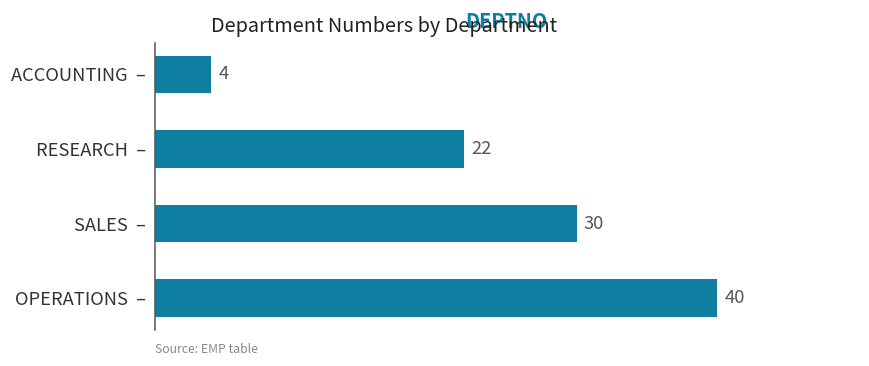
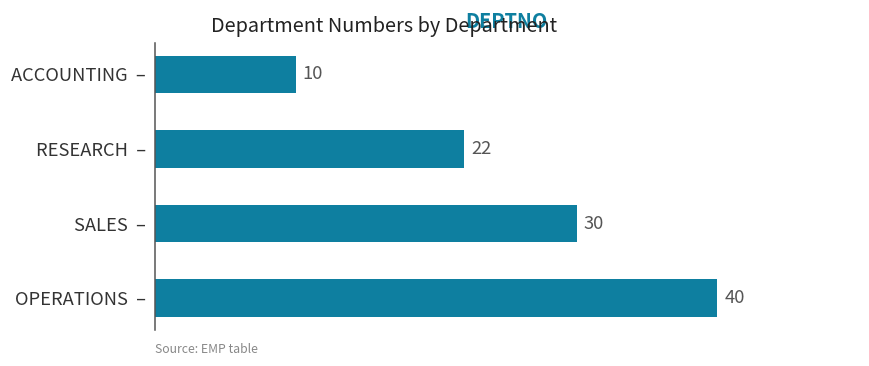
ACCOUNTING –: 4 -> 10
